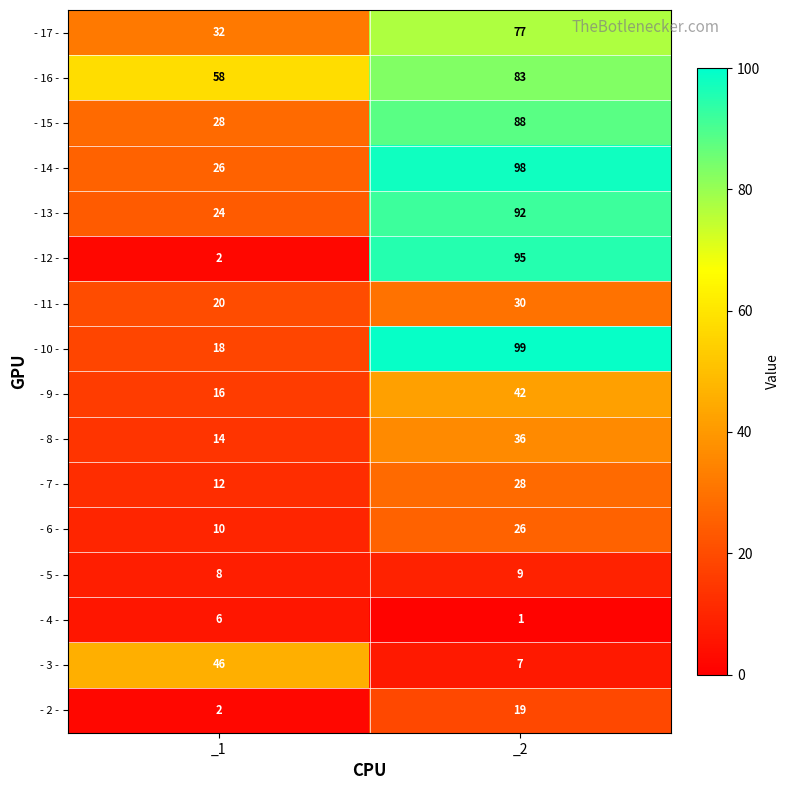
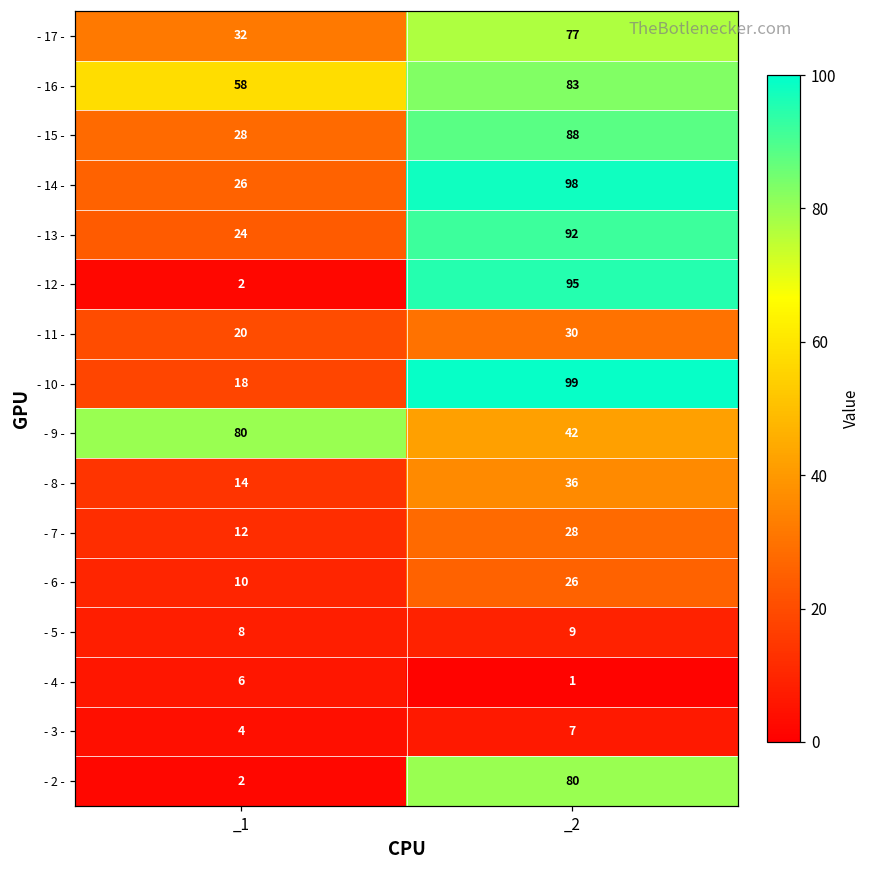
- 9 -, _1: 16 -> 80
- 3 -, _1: 46 -> 4
- 2 -, _2: 19 -> 80
